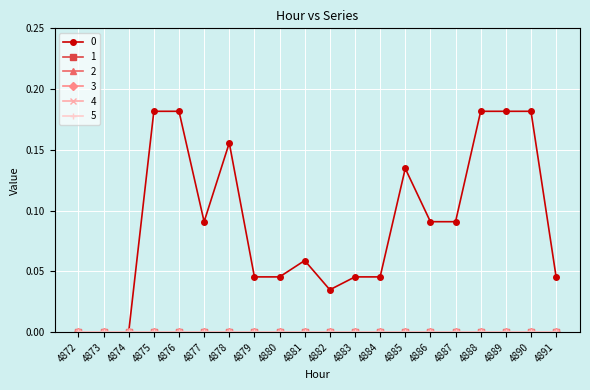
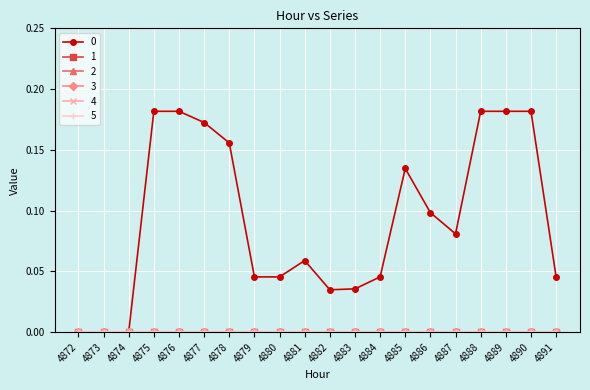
0, 4877: 0.091 -> 0.172
0, 4883: 0.045 -> 0.036
0, 4886: 0.091 -> 0.098
0, 4887: 0.091 -> 0.081
